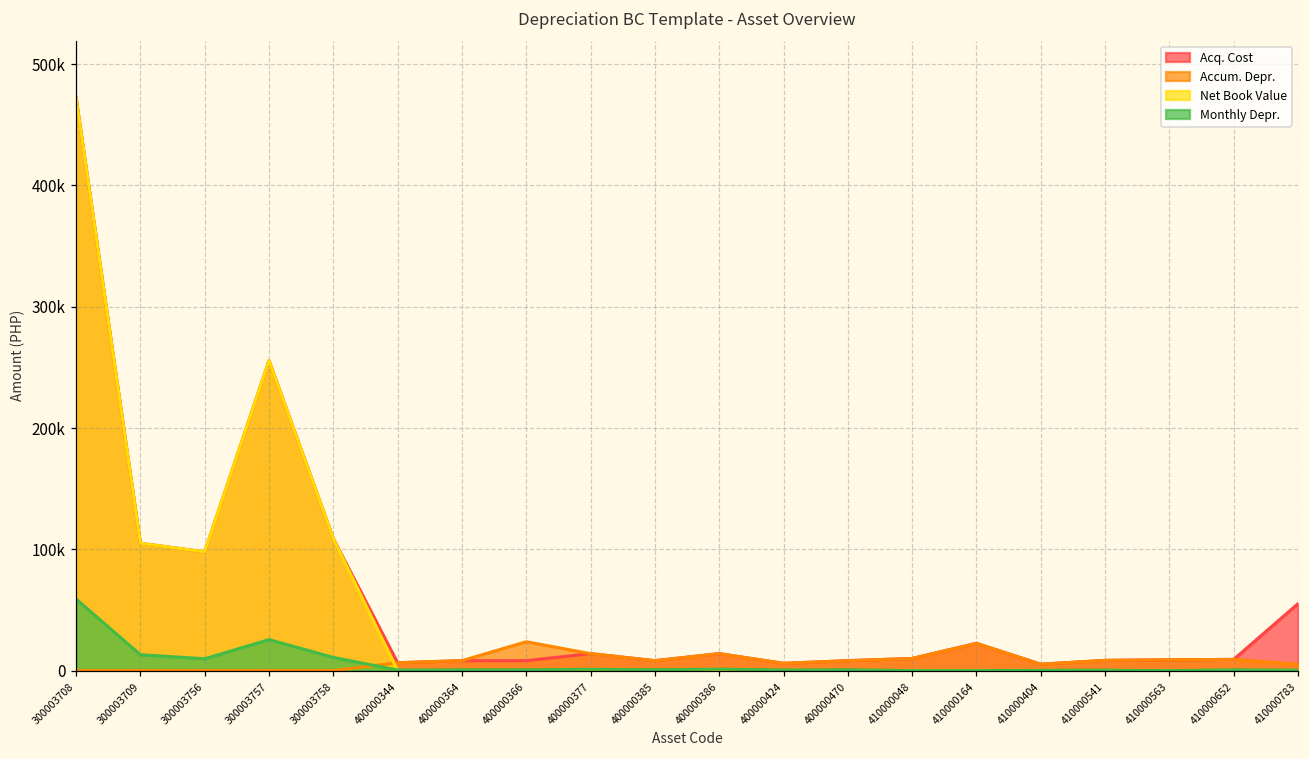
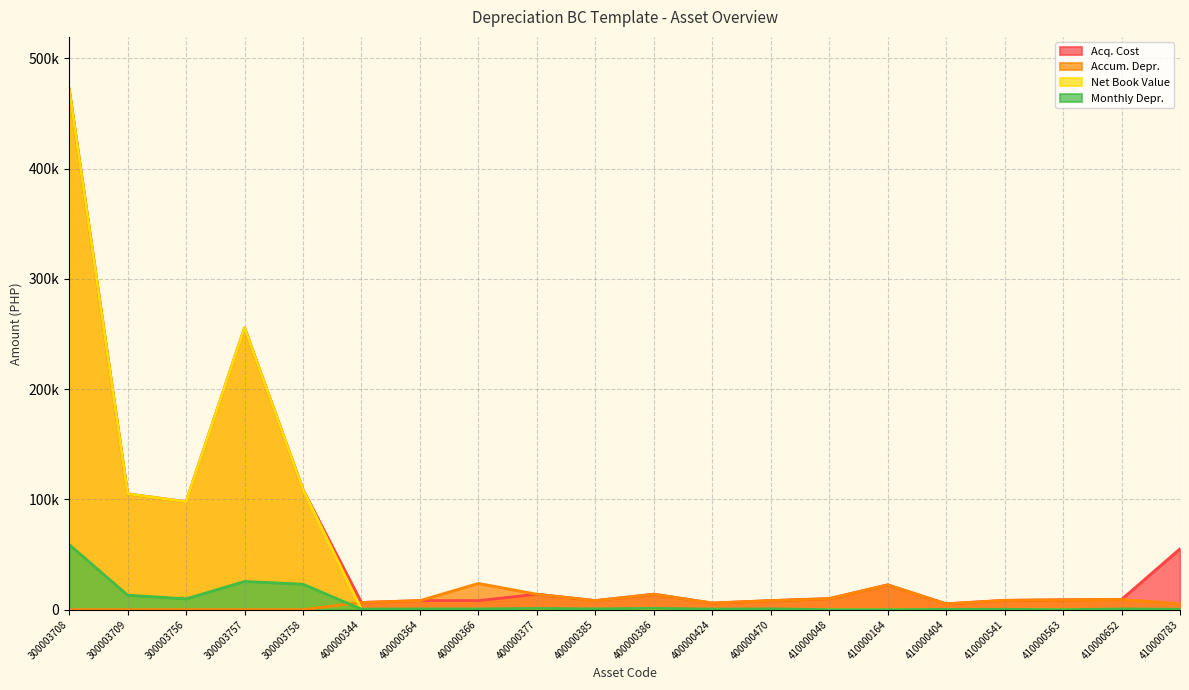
Monthly Depr., 300003758: 11000 -> 23000
